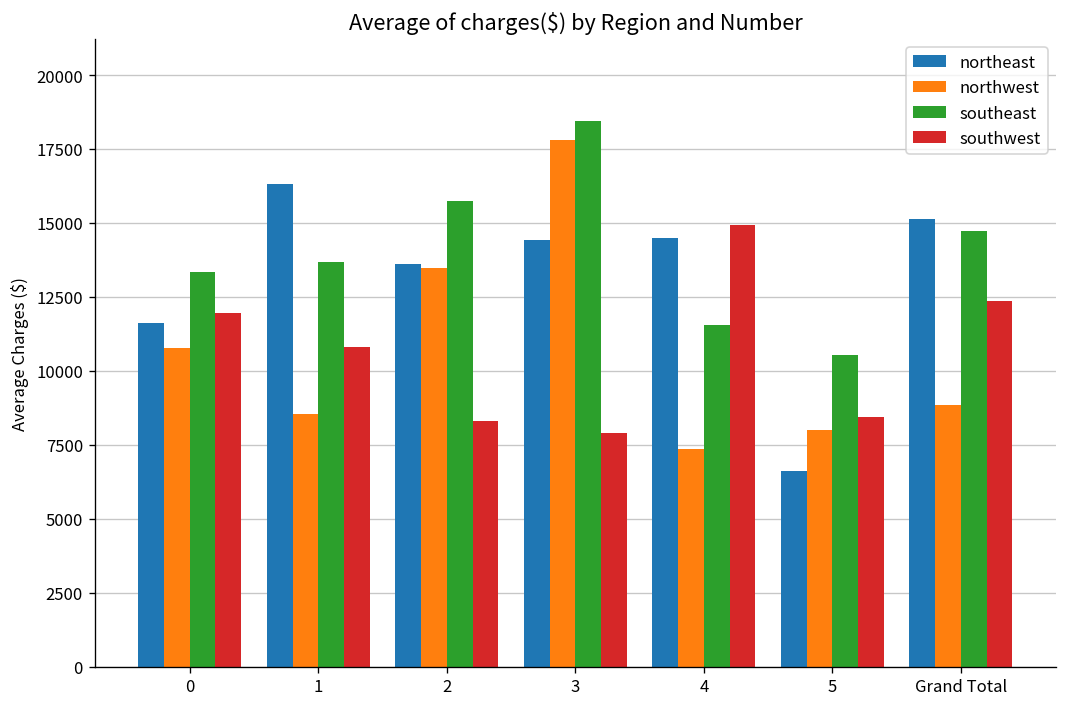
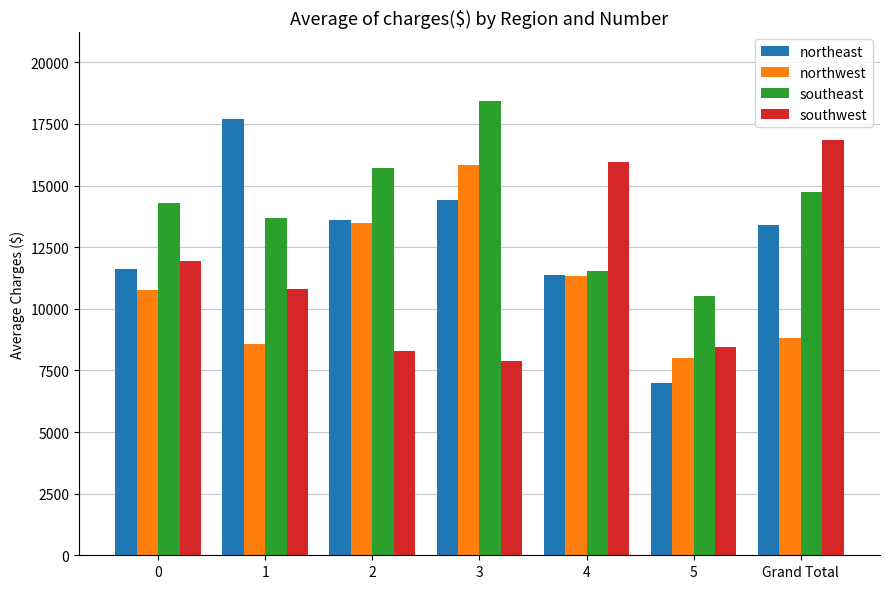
southeast, 0: 13400 -> 14300
northeast, 1: 16300 -> 17700
northwest, 3: 17800 -> 15900
northeast, 4: 14500 -> 11400
northwest, 4: 7400 -> 11300
southwest, 4: 14900 -> 16000
northeast, 5: 6600 -> 7000
northeast, Grand Total: 15100 -> 13400
southwest, Grand Total: 12300 -> 16800
